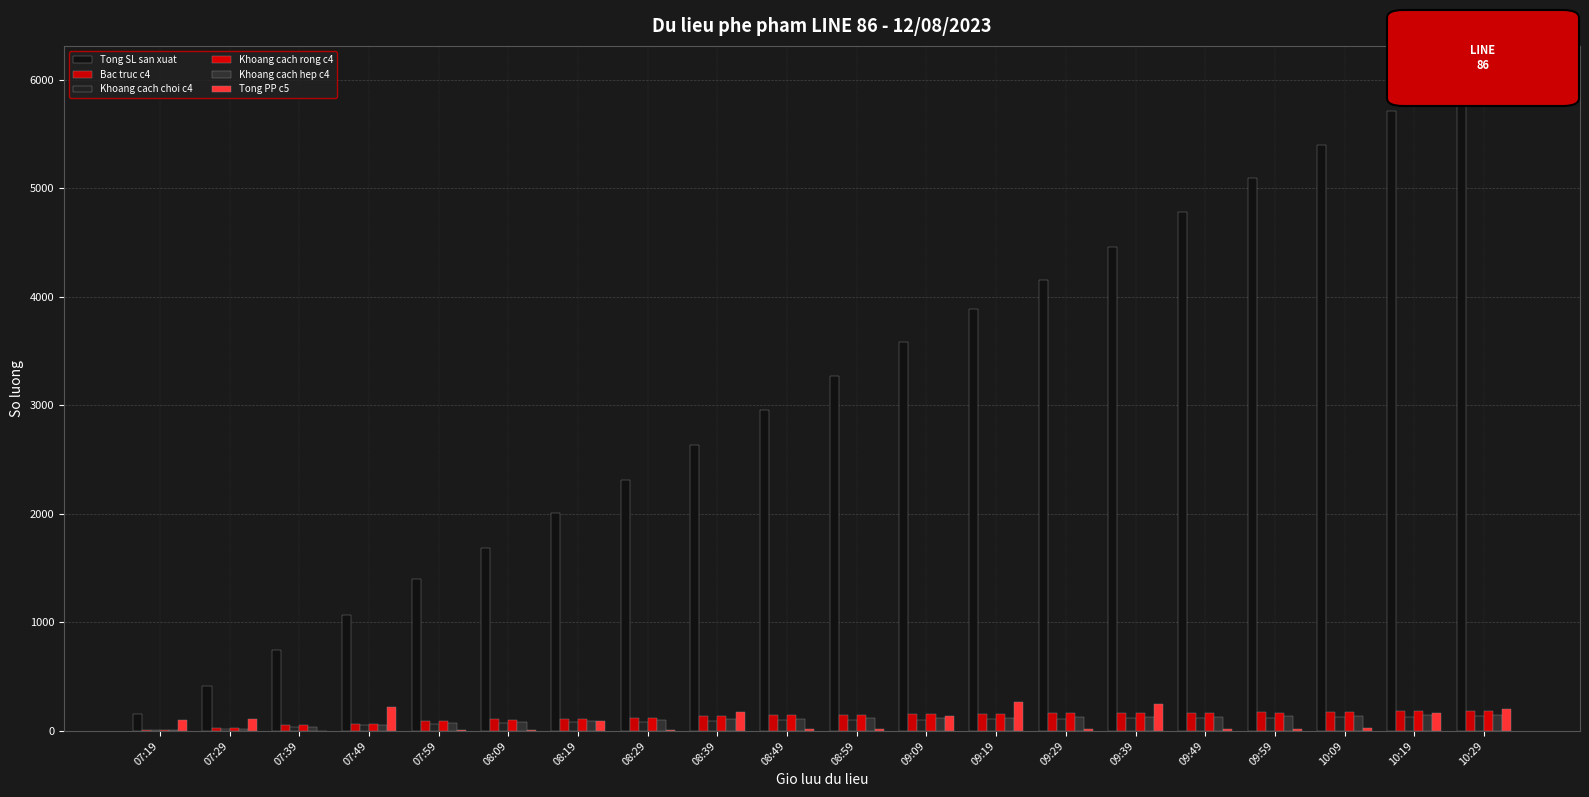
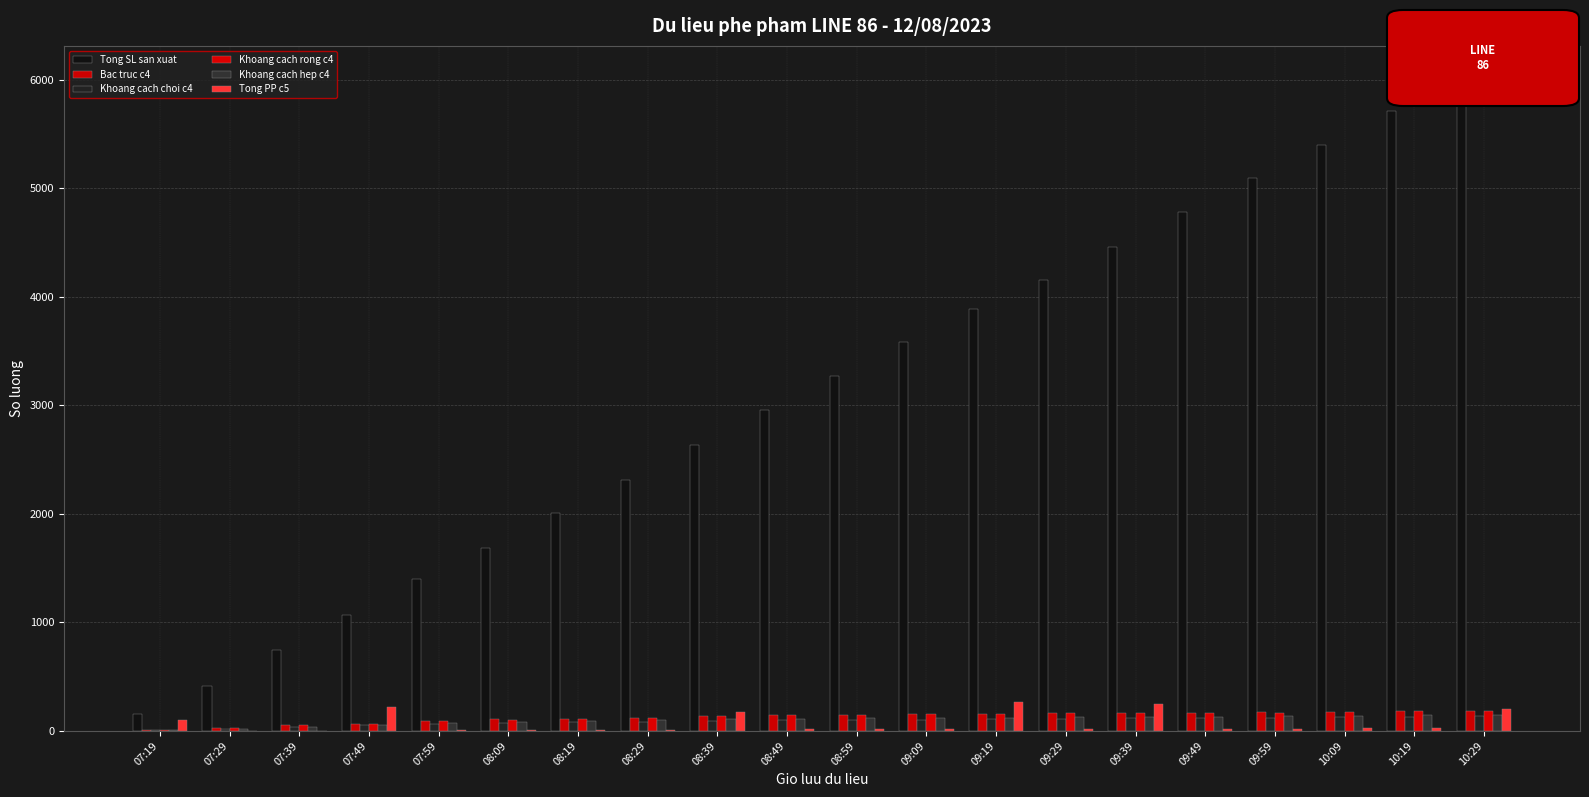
Tong PP c5, 07:29: 110 -> 0
Tong PP c5, 08:19: 90 -> 10
Tong PP c5, 09:09: 140 -> 20
Tong PP c5, 10:19: 170 -> 20
